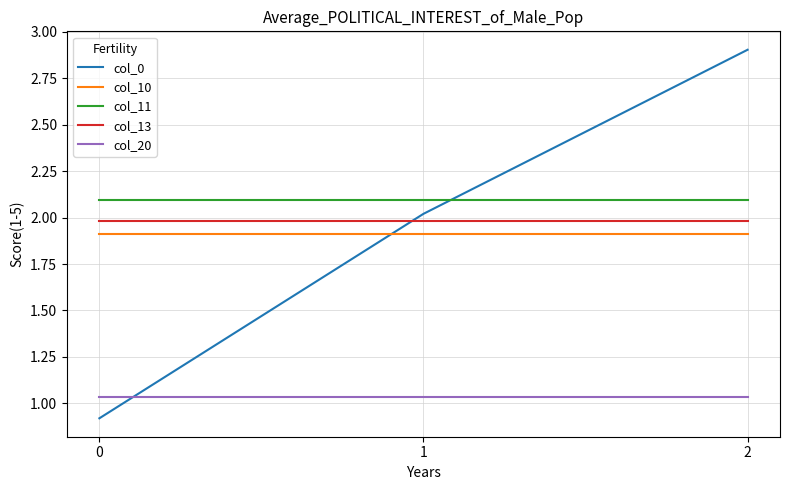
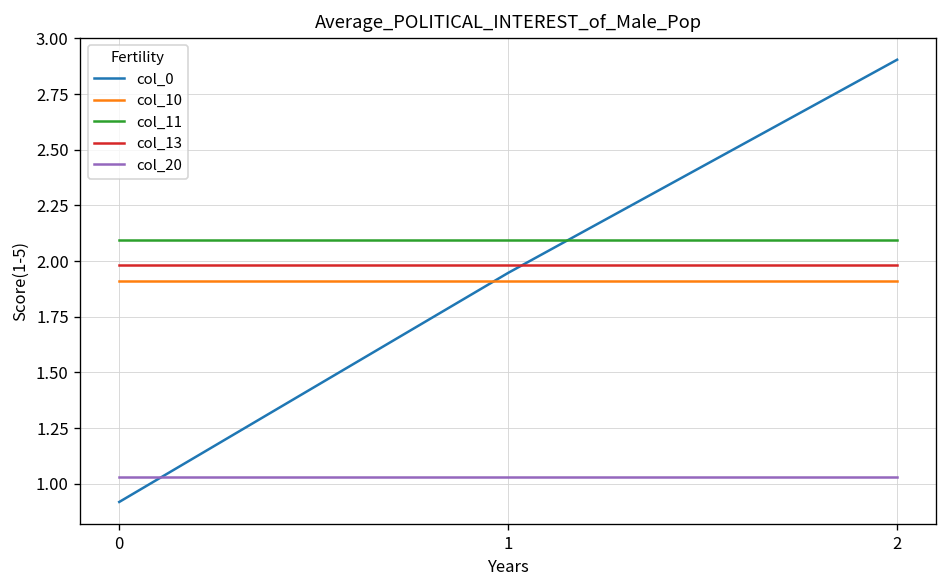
col_0, 1: 2.02 -> 1.95
